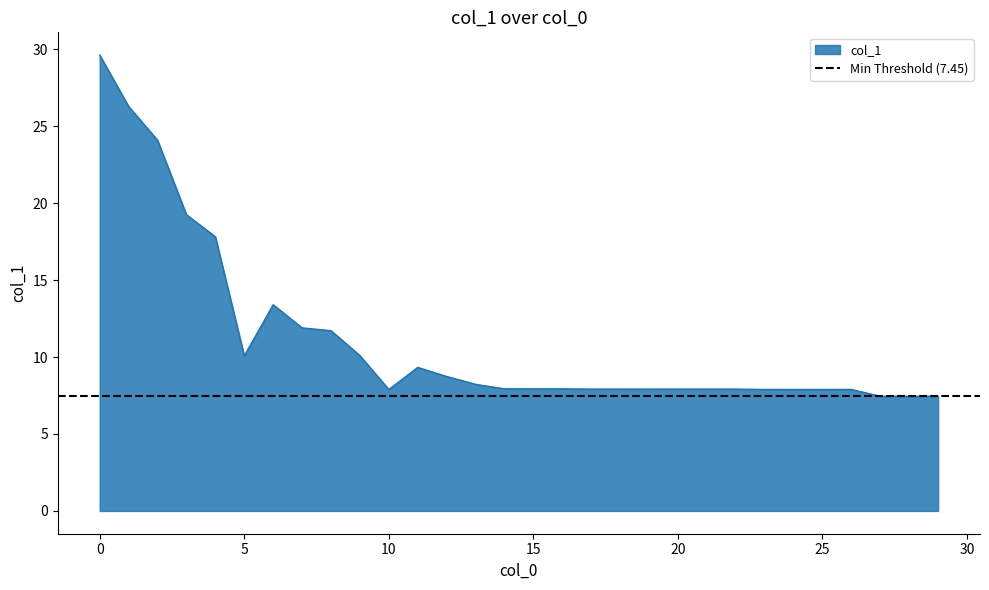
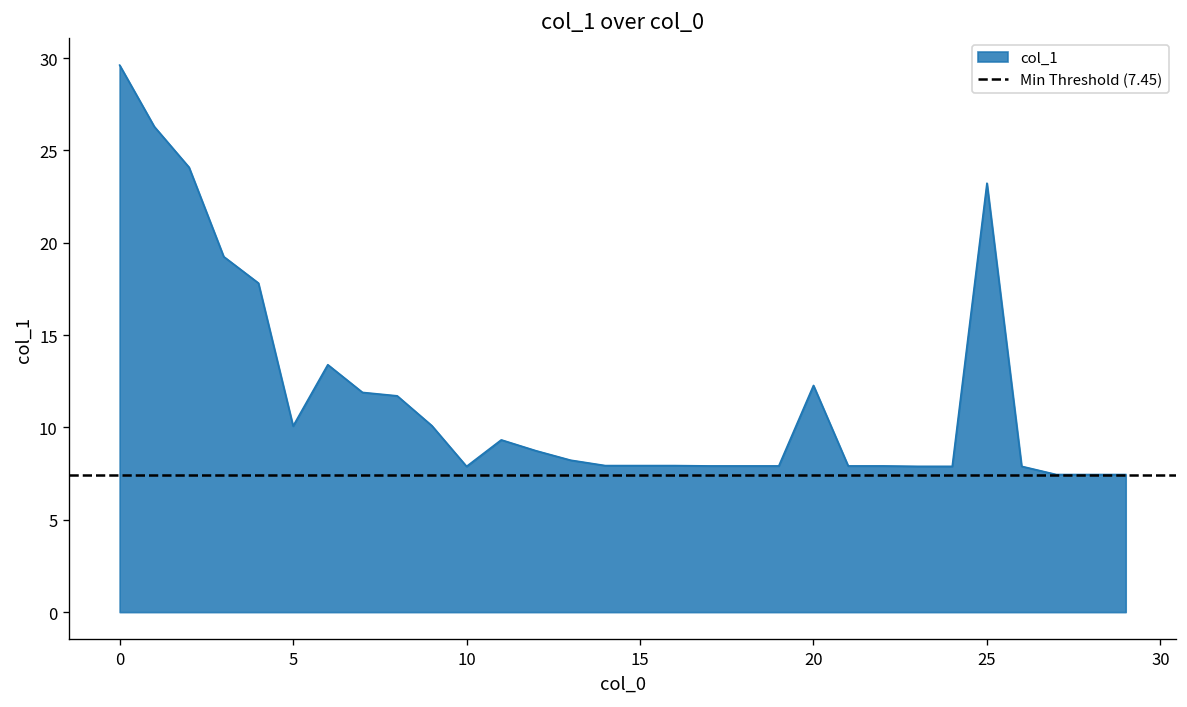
20: 7.9 -> 12.3
25: 7.9 -> 23.2
